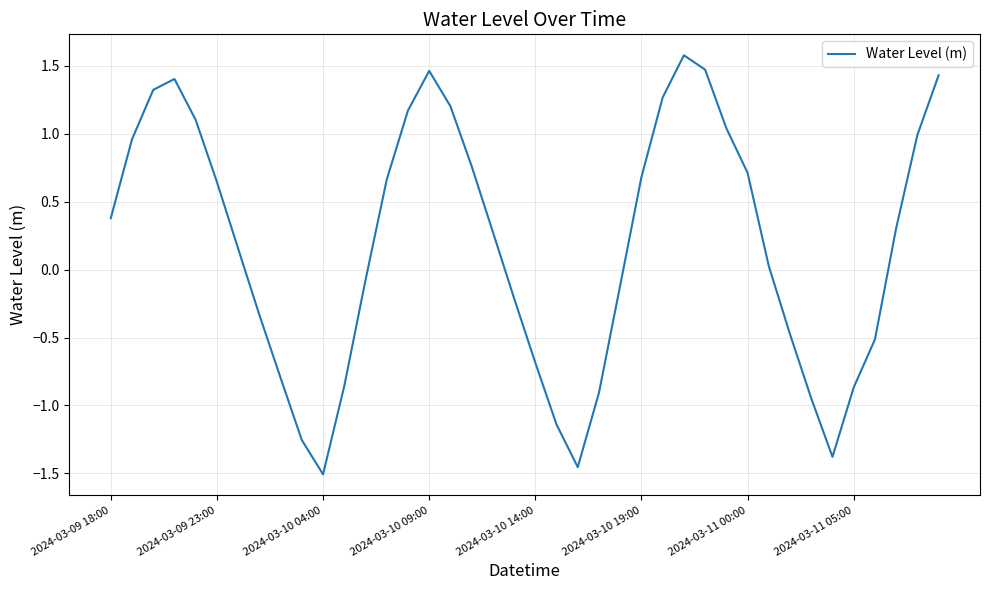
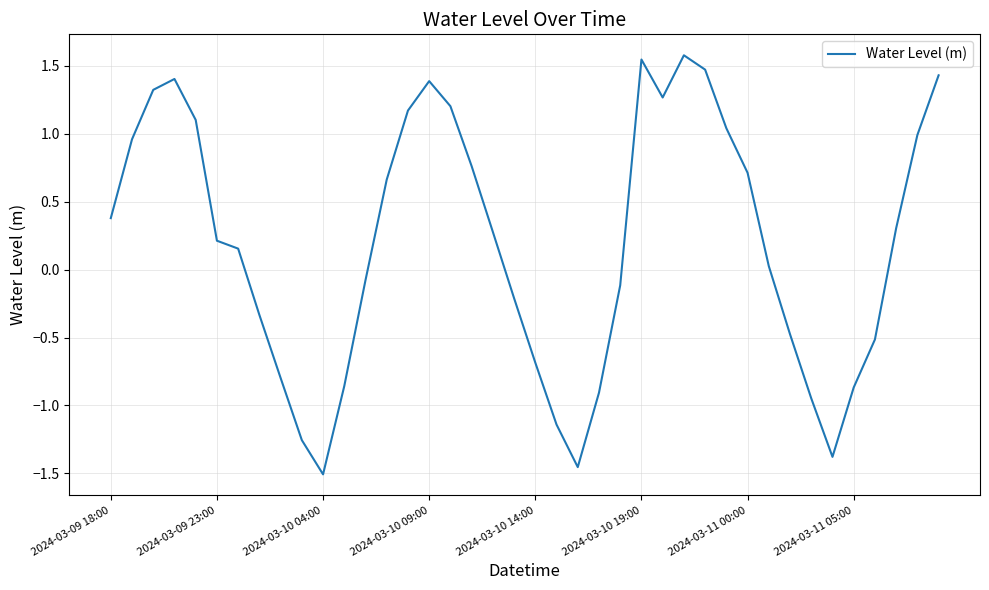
2024-03-09 23:00: 0.65 -> 0.21
2024-03-10 09:00: 1.46 -> 1.39
2024-03-10 19:00: 0.68 -> 1.55
